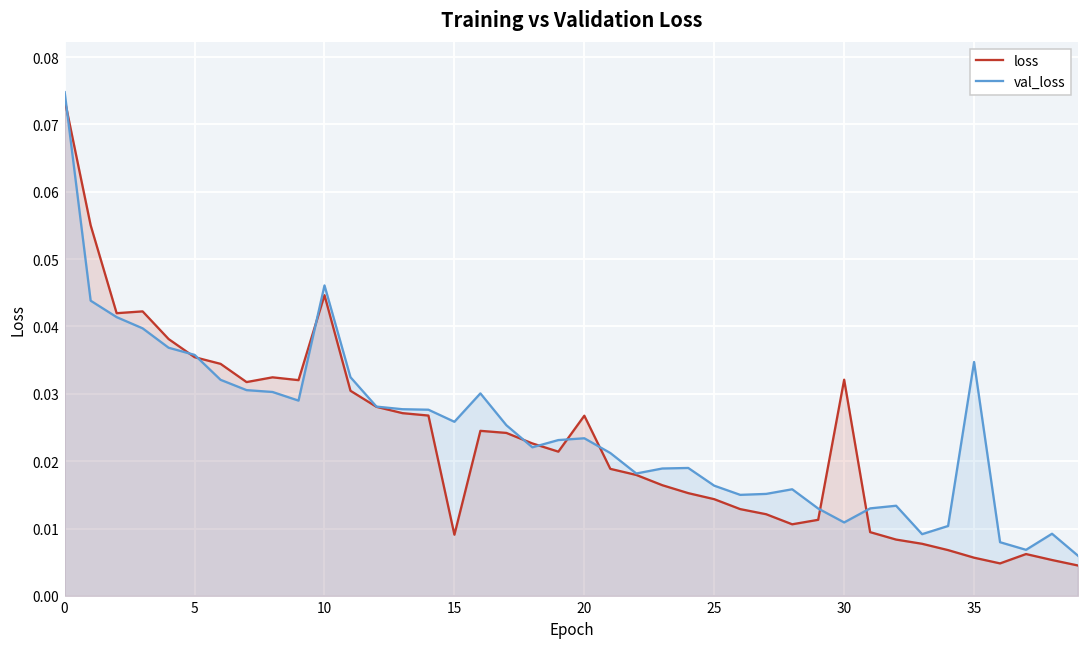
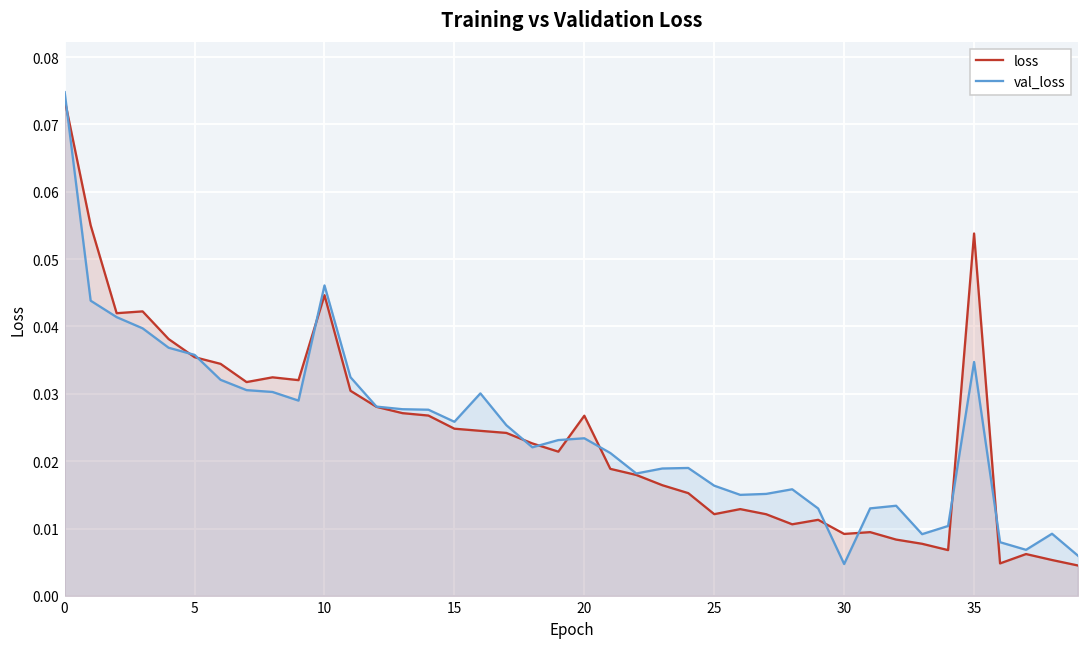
loss, 15: 0.009 -> 0.025
loss, 25: 0.014 -> 0.012
loss, 30: 0.032 -> 0.009
val_loss, 30: 0.011 -> 0.005
loss, 35: 0.006 -> 0.054
